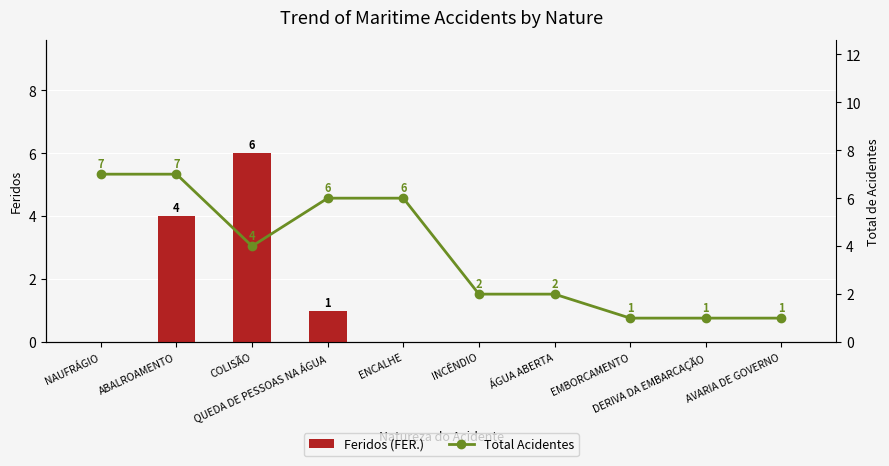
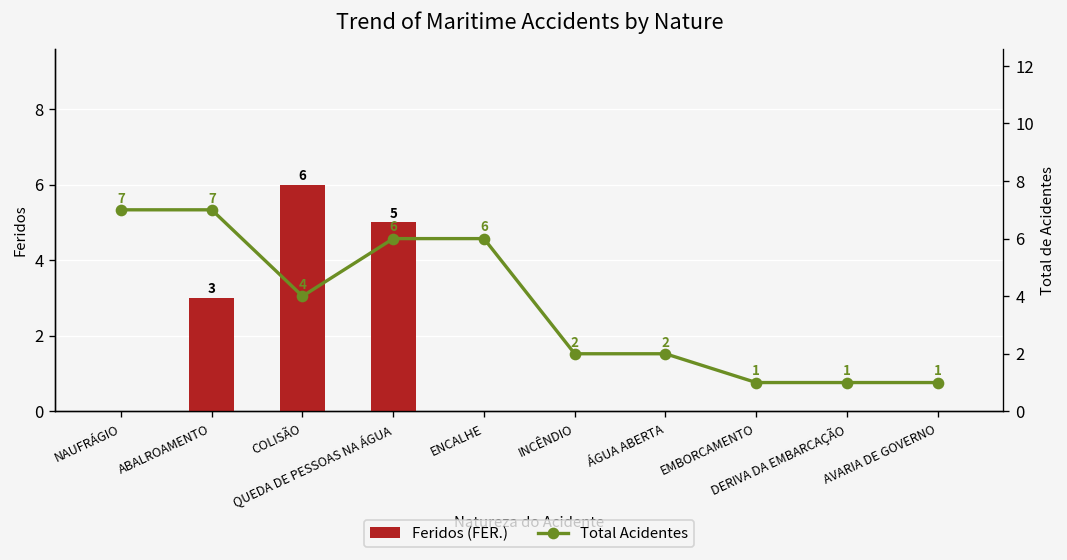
Feridos (FER.), ABALROAMENTO: 4 -> 3
Feridos (FER.), QUEDA DE PESSOAS NA ÁGUA: 1 -> 5
